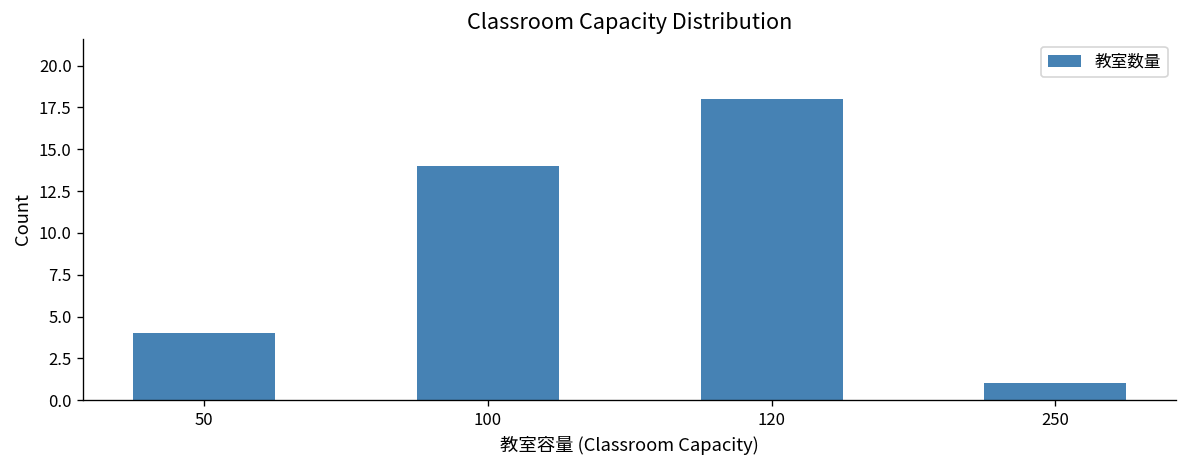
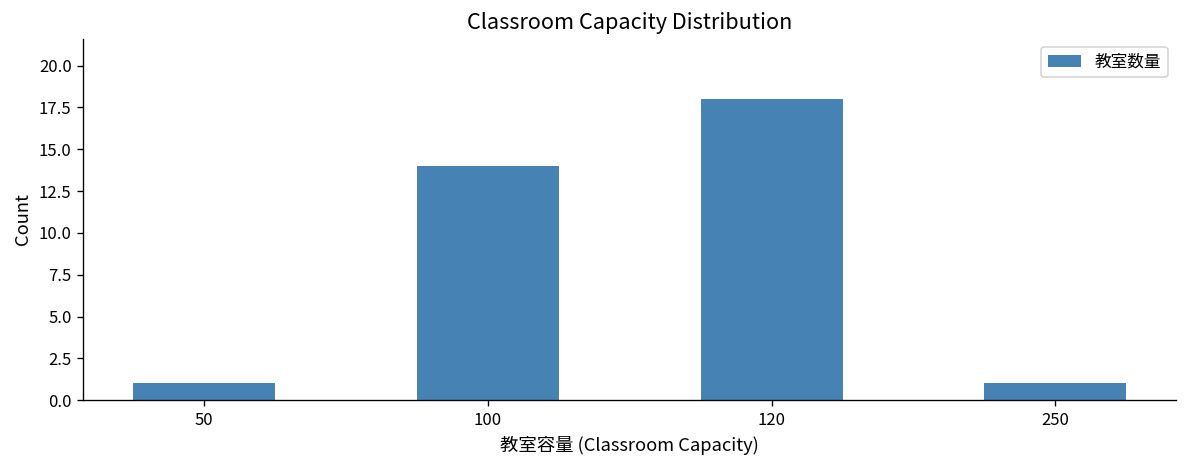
50: 4 -> 1
